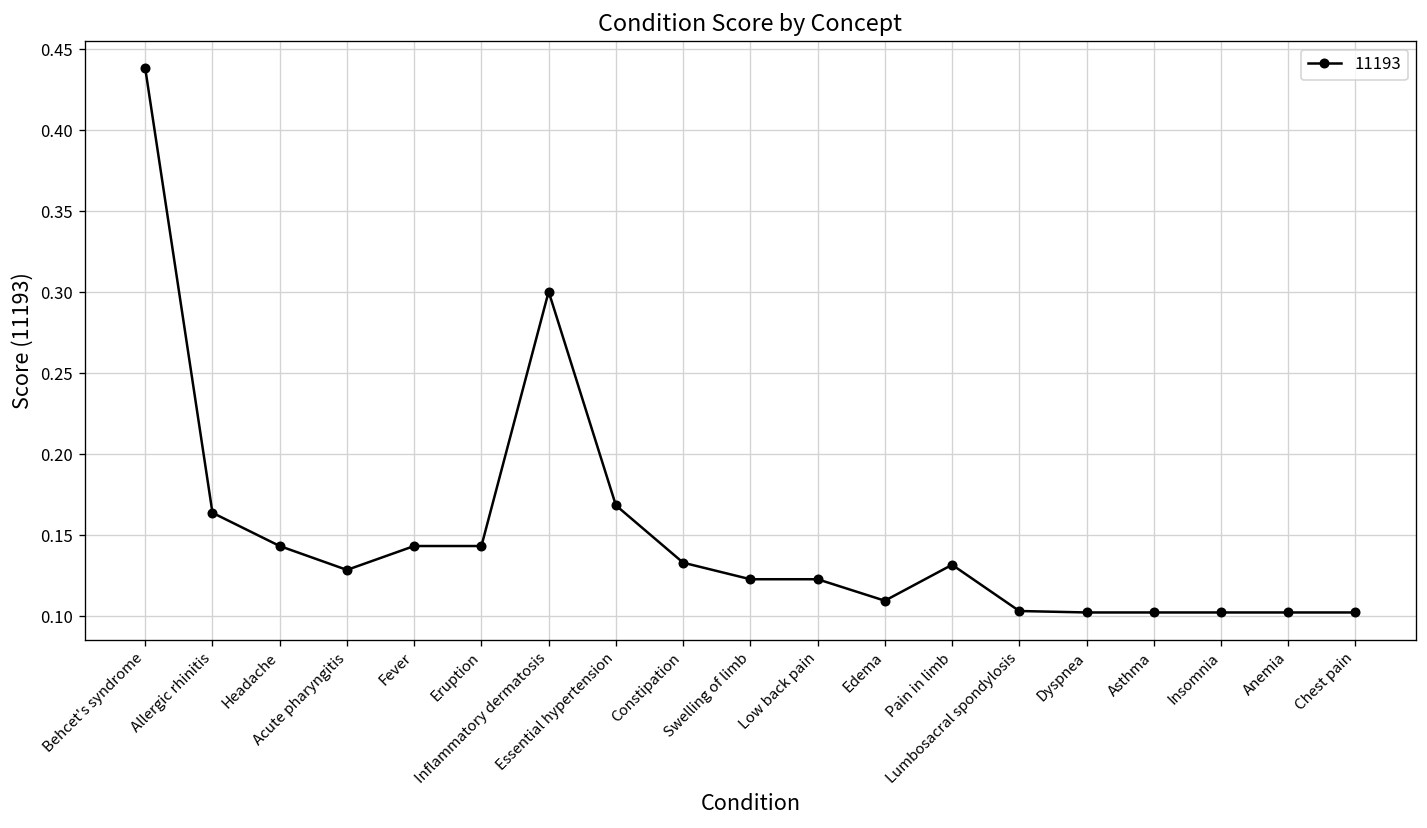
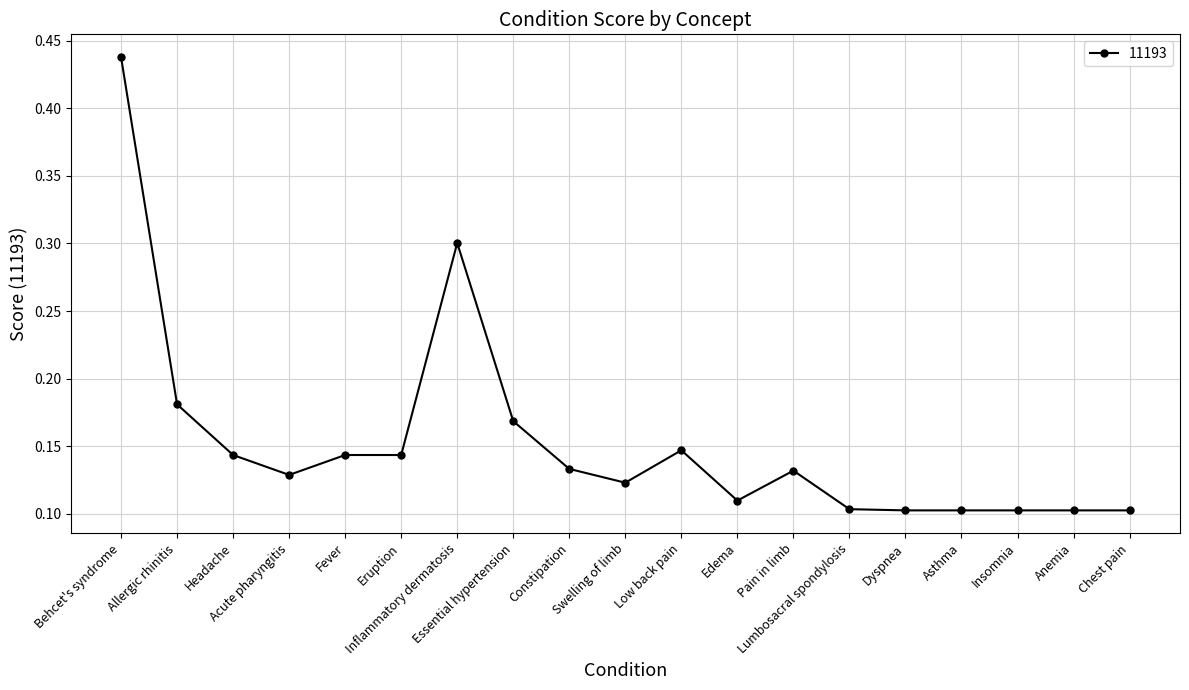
Allergic rhinitis: 0.164 -> 0.181
Low back pain: 0.123 -> 0.147
